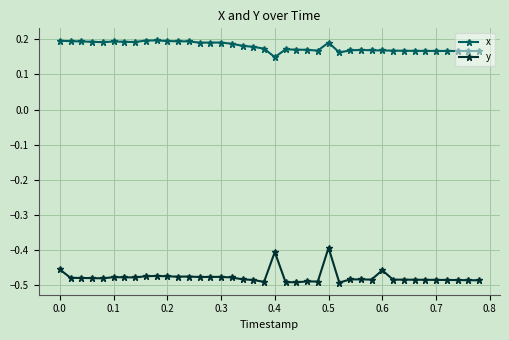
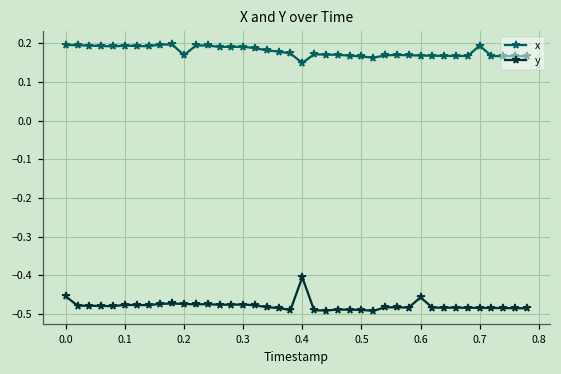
x, 0.2: 0.19 -> 0.17
x, 0.5: 0.19 -> 0.17
y, 0.5: -0.39 -> -0.49
x, 0.7: 0.17 -> 0.19
